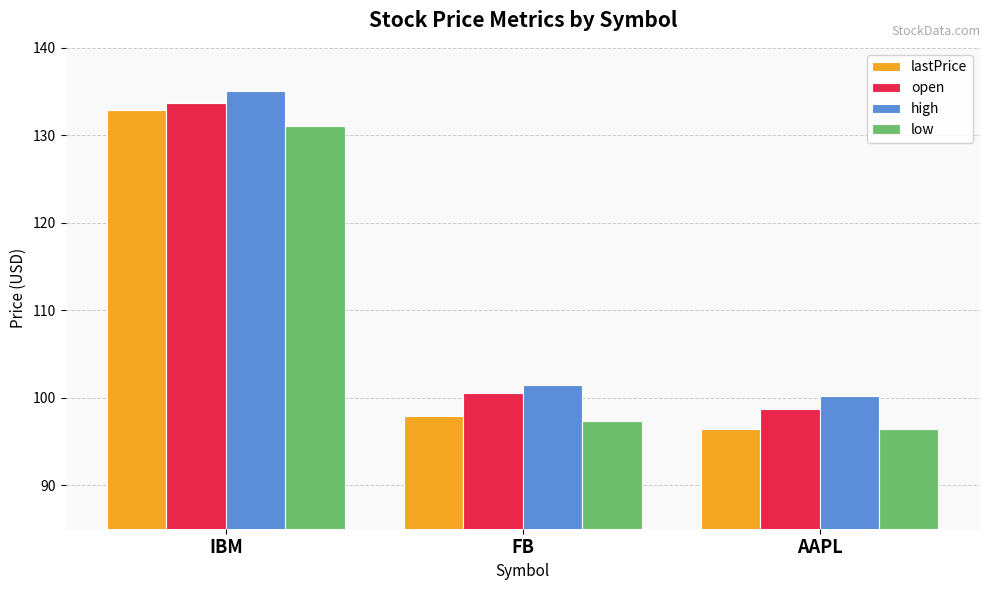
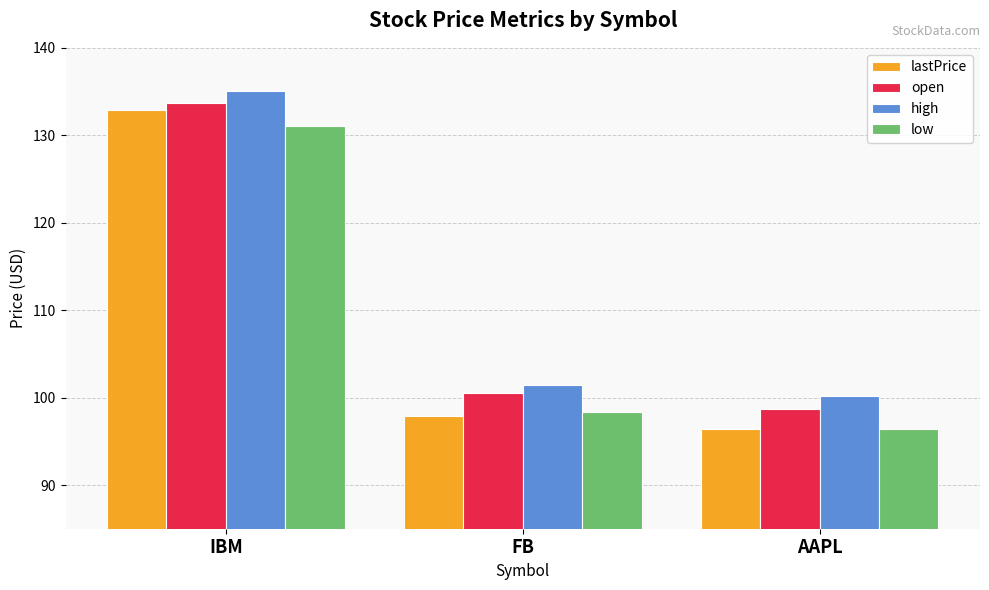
low, FB: 97 -> 98
